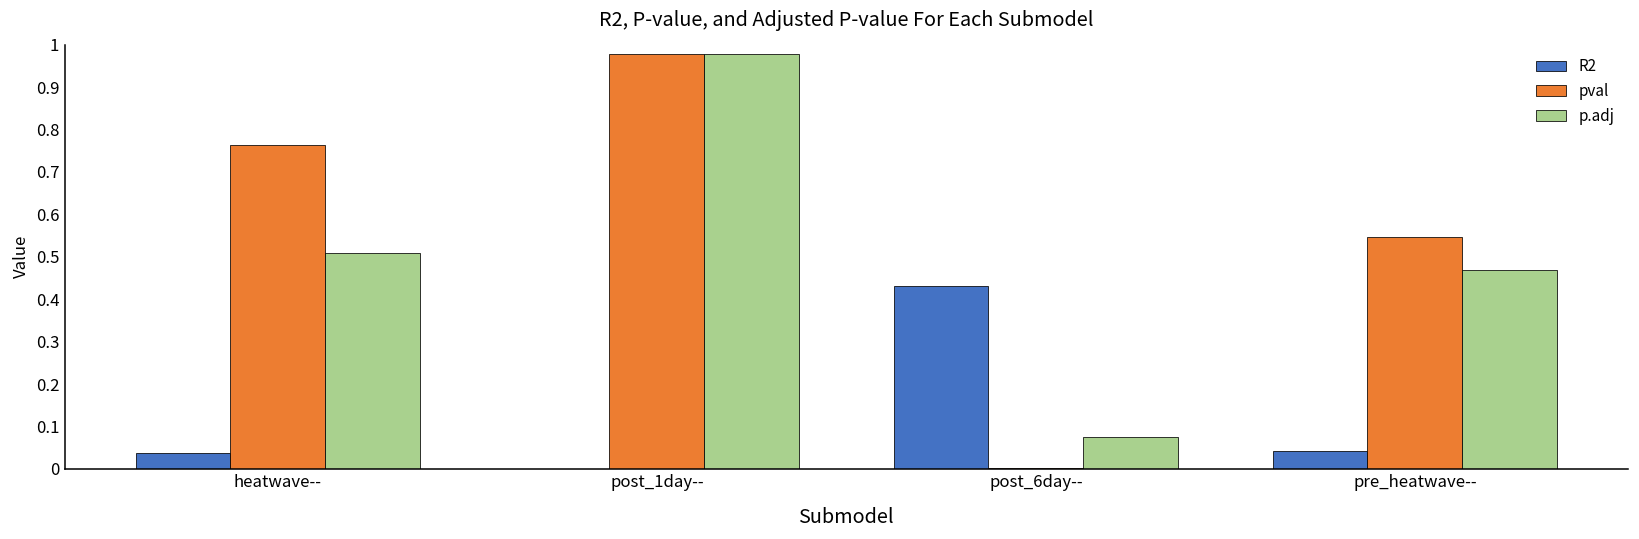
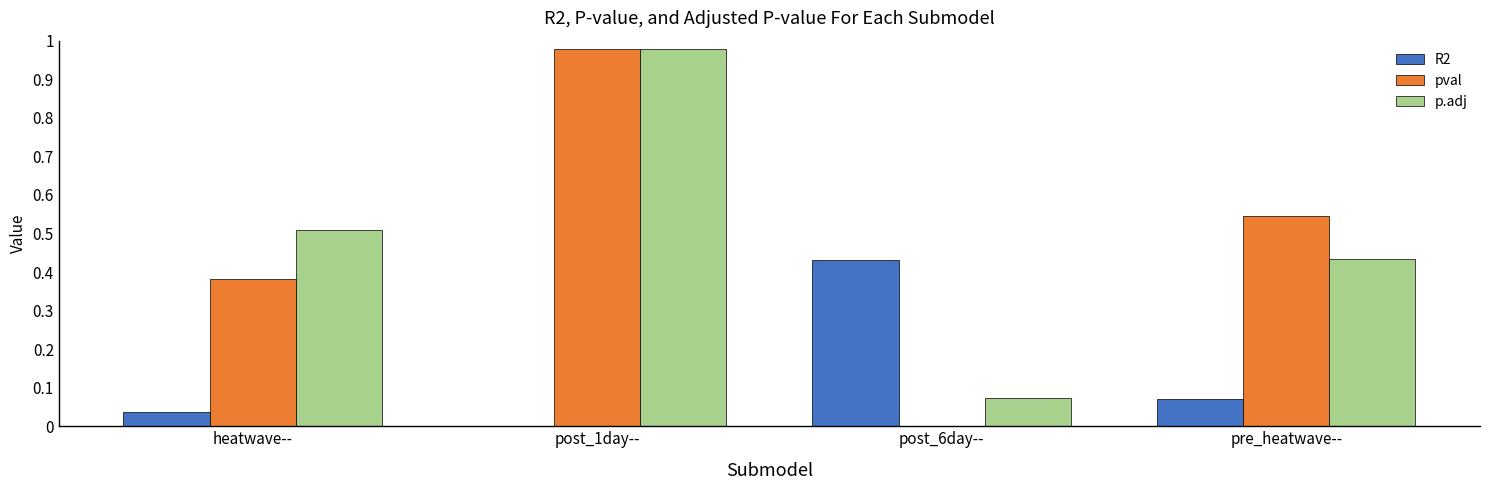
pval, heatwave--: 0.76 -> 0.38
R2, pre_heatwave--: 0.04 -> 0.07
p.adj, pre_heatwave--: 0.47 -> 0.44
